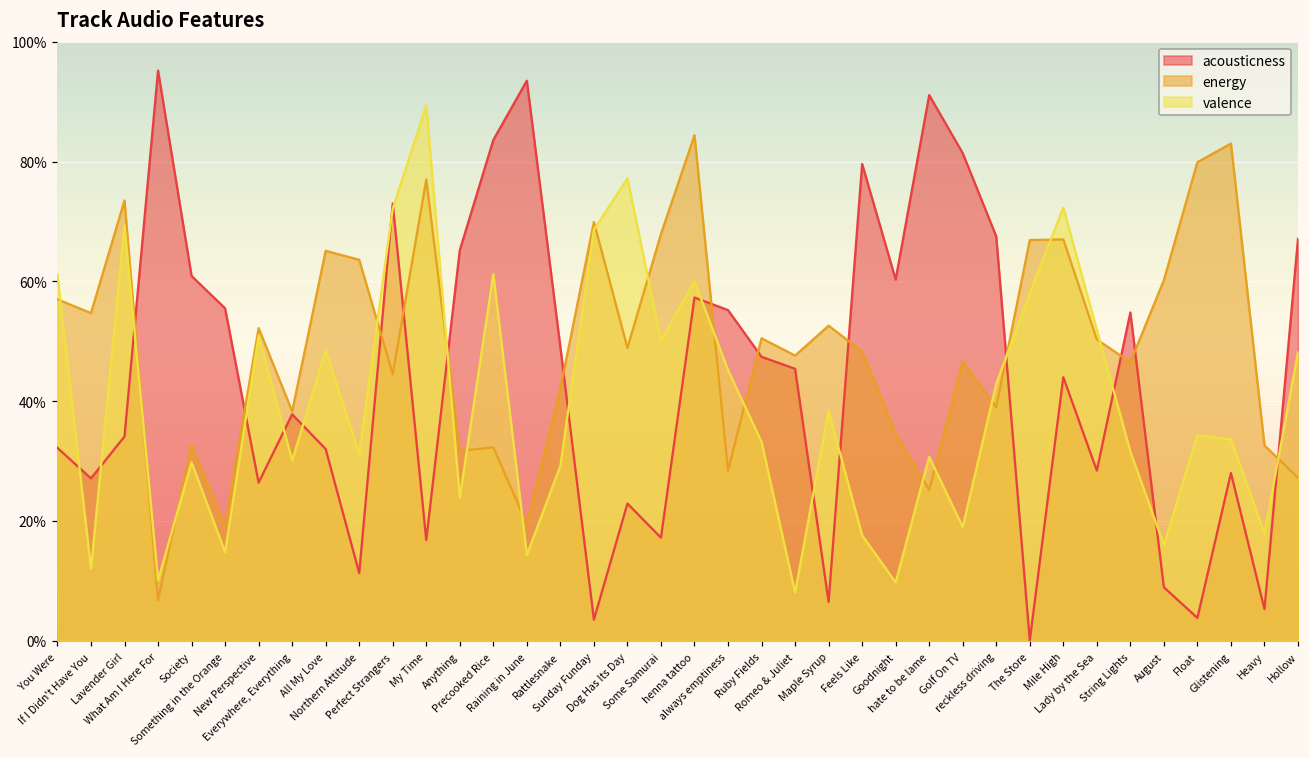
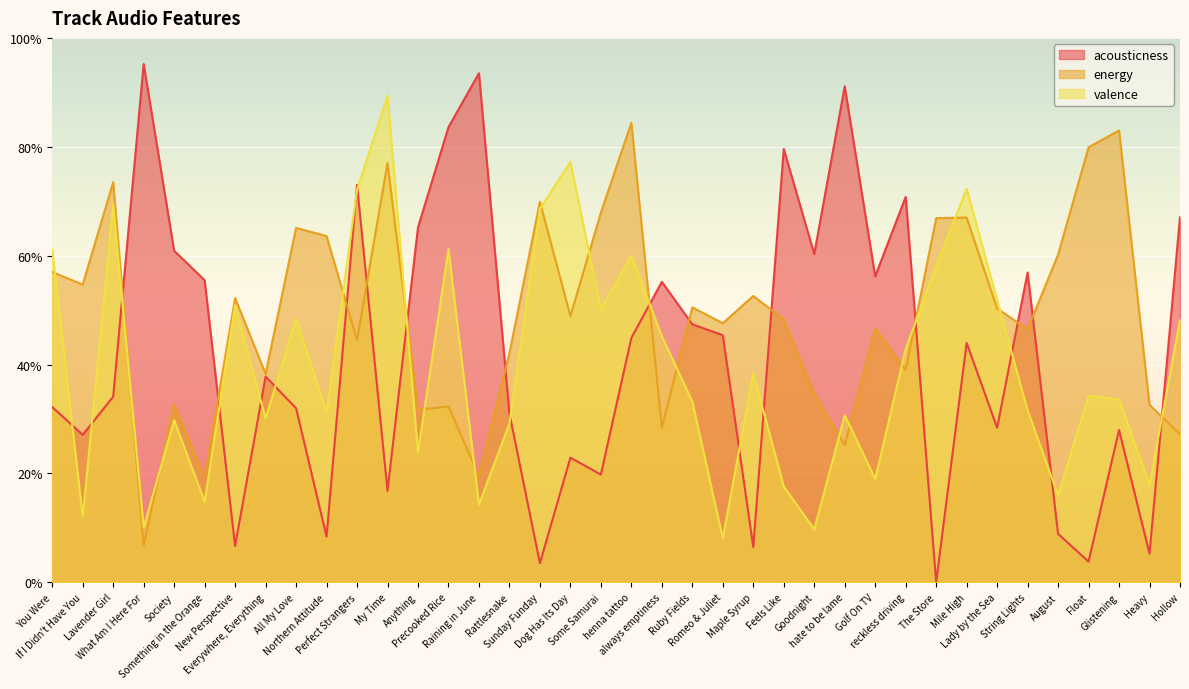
acousticness, New Perspective: 26% -> 7%
acousticness, Northern Attitude: 11% -> 8%
acousticness, Rattlesnake: 49% -> 31%
acousticness, Some Samurai: 17% -> 20%
acousticness, henna tattoo: 57% -> 45%
acousticness, Golf On TV: 81% -> 56%
acousticness, reckless driving: 68% -> 71%
acousticness, String Lights: 55% -> 57%
